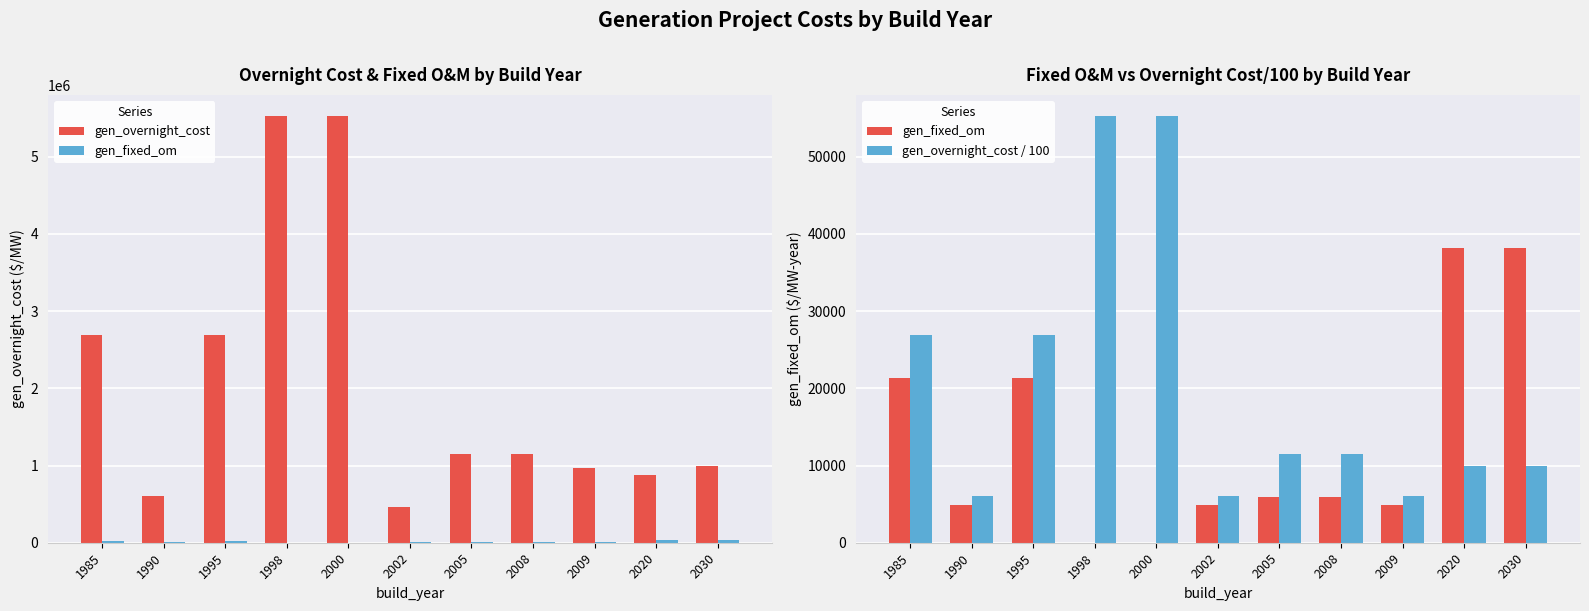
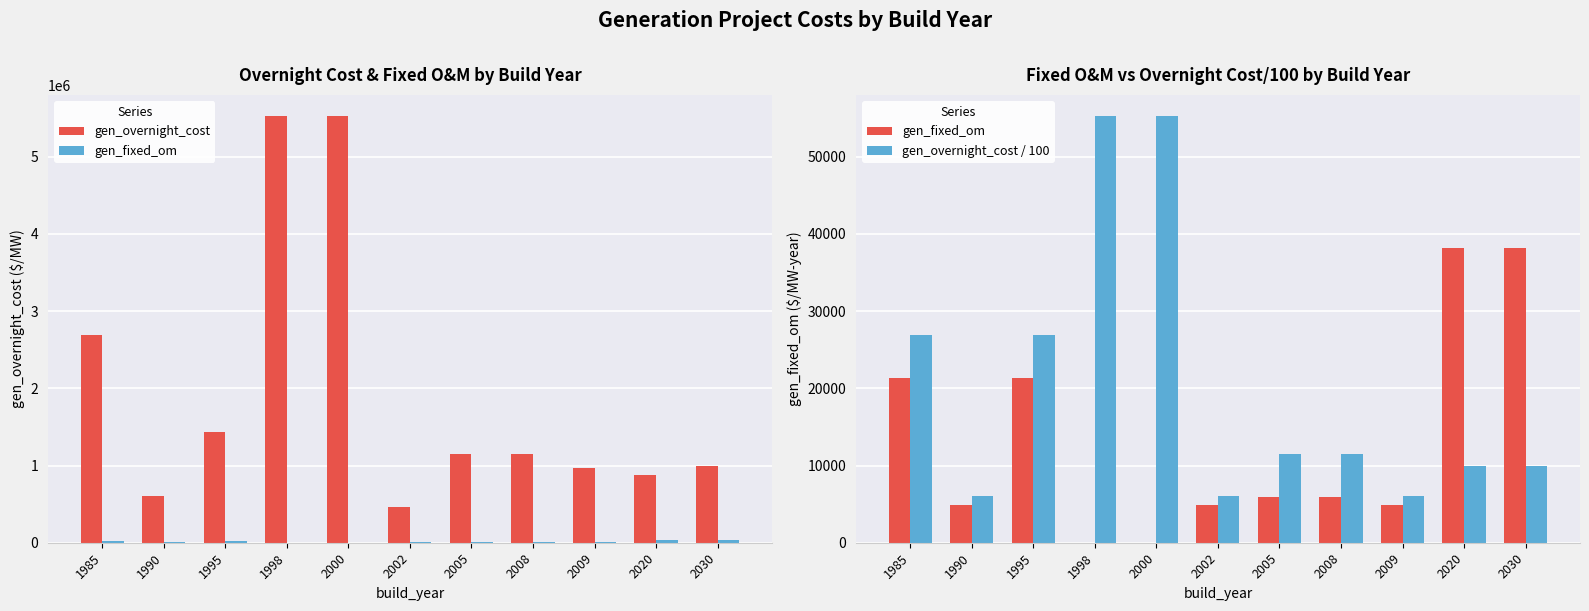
Overnight Cost & Fixed O&M by Build Year, gen_overnight_cost, 1995: 2700000 -> 1400000
